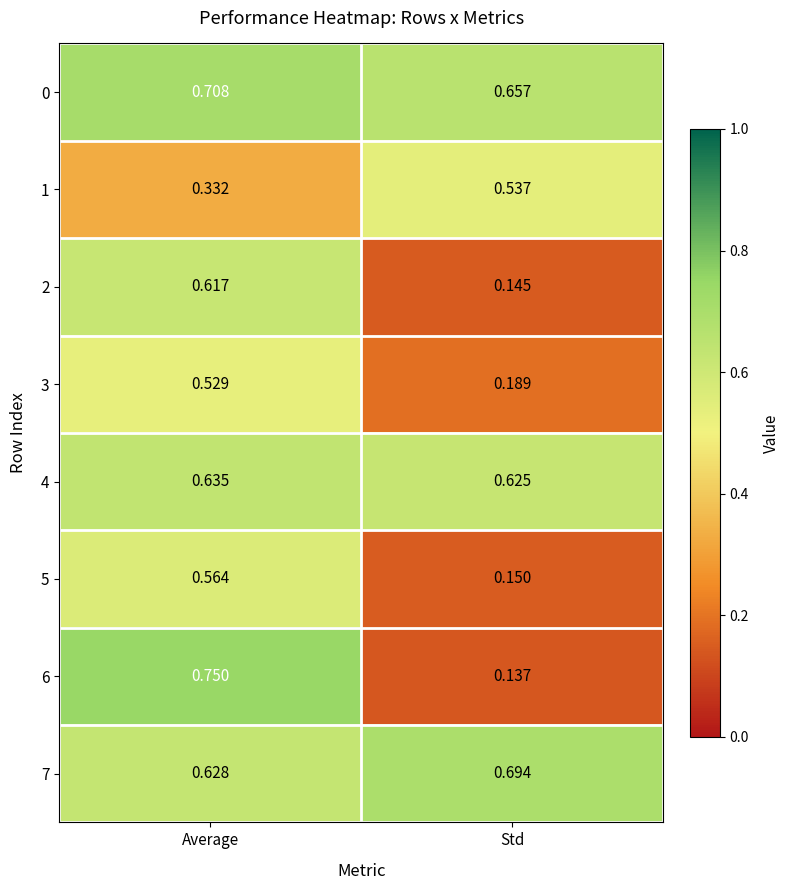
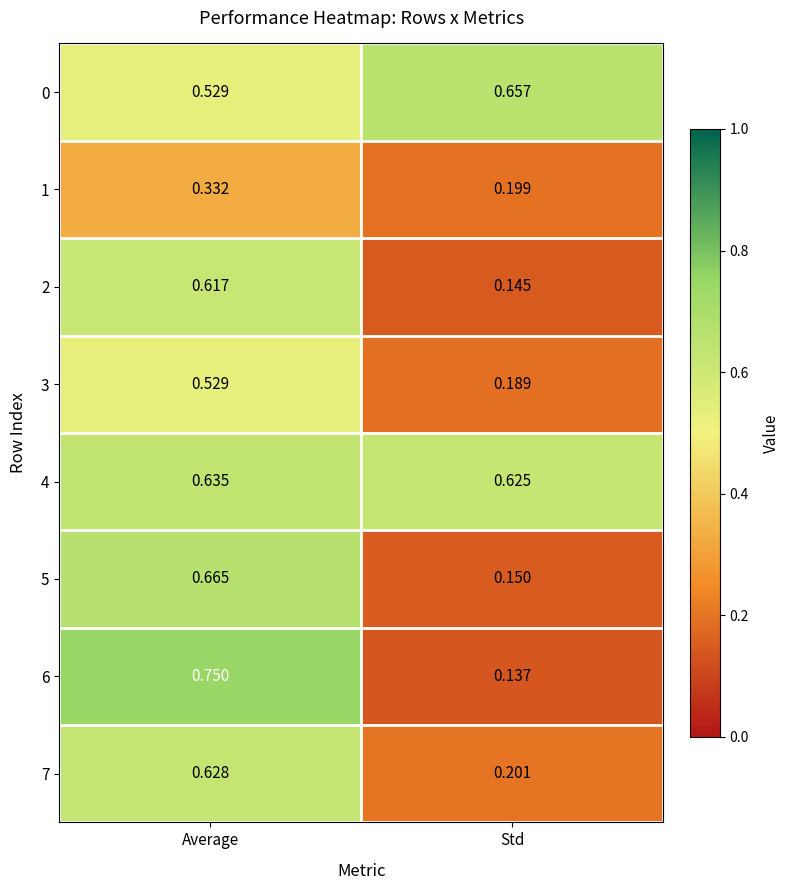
0, Average: 0.708 -> 0.529
1, Std: 0.537 -> 0.199
5, Average: 0.564 -> 0.665
7, Std: 0.694 -> 0.201
